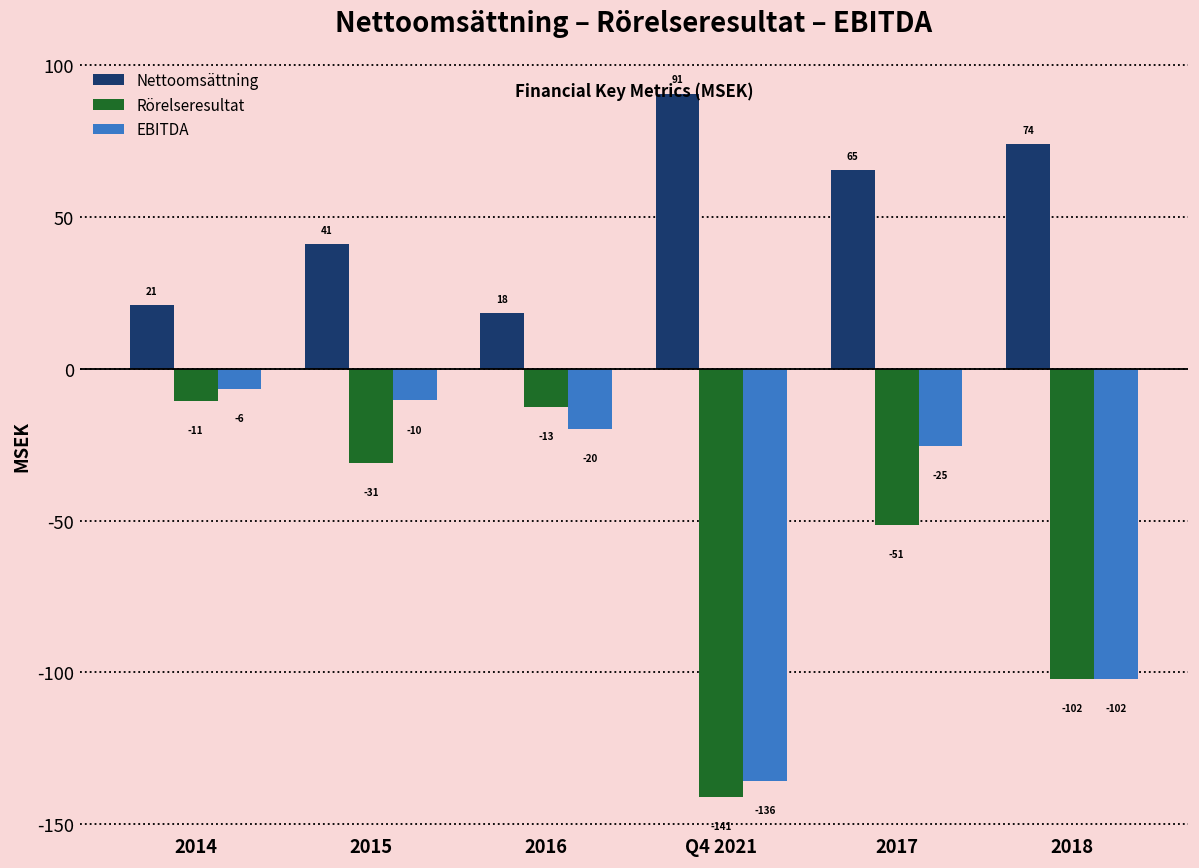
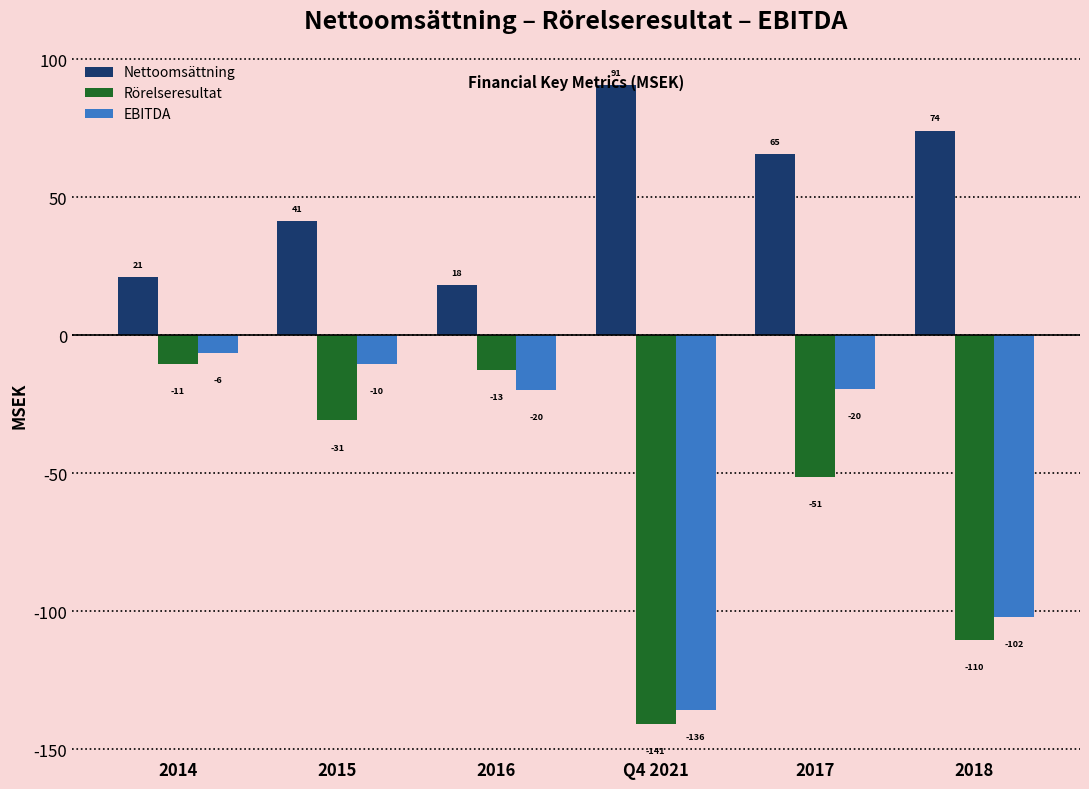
EBITDA, 2017: -25 -> -20
Rörelseresultat, 2018: -102 -> -110
